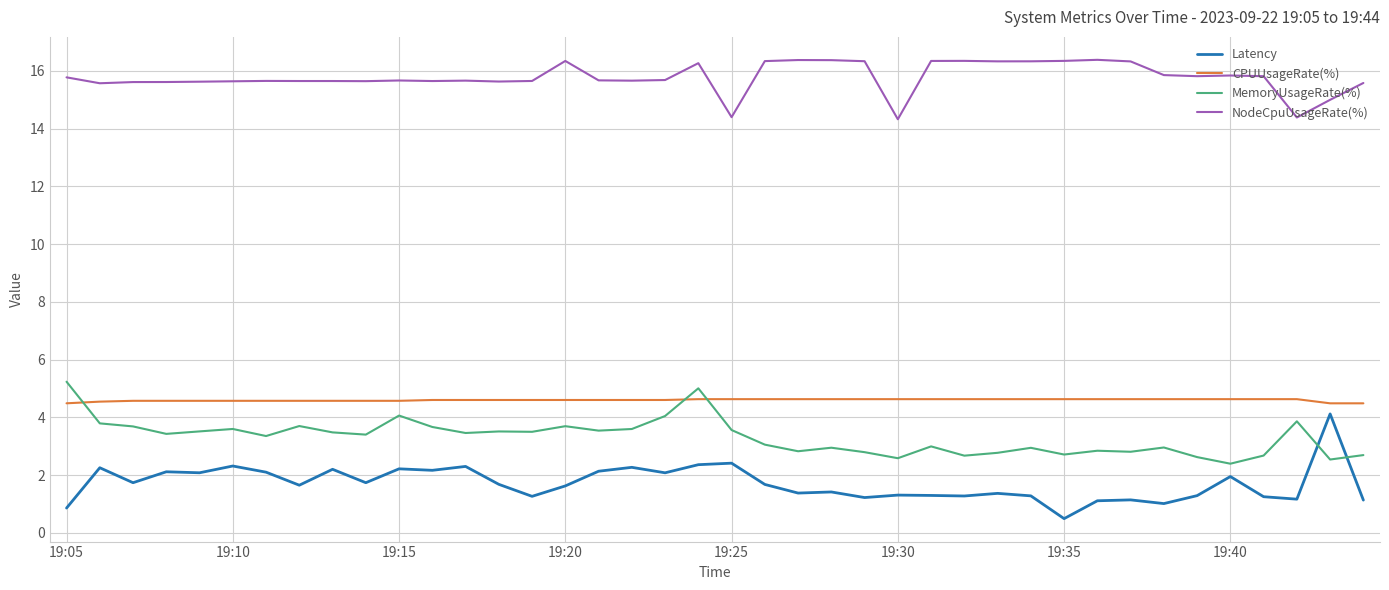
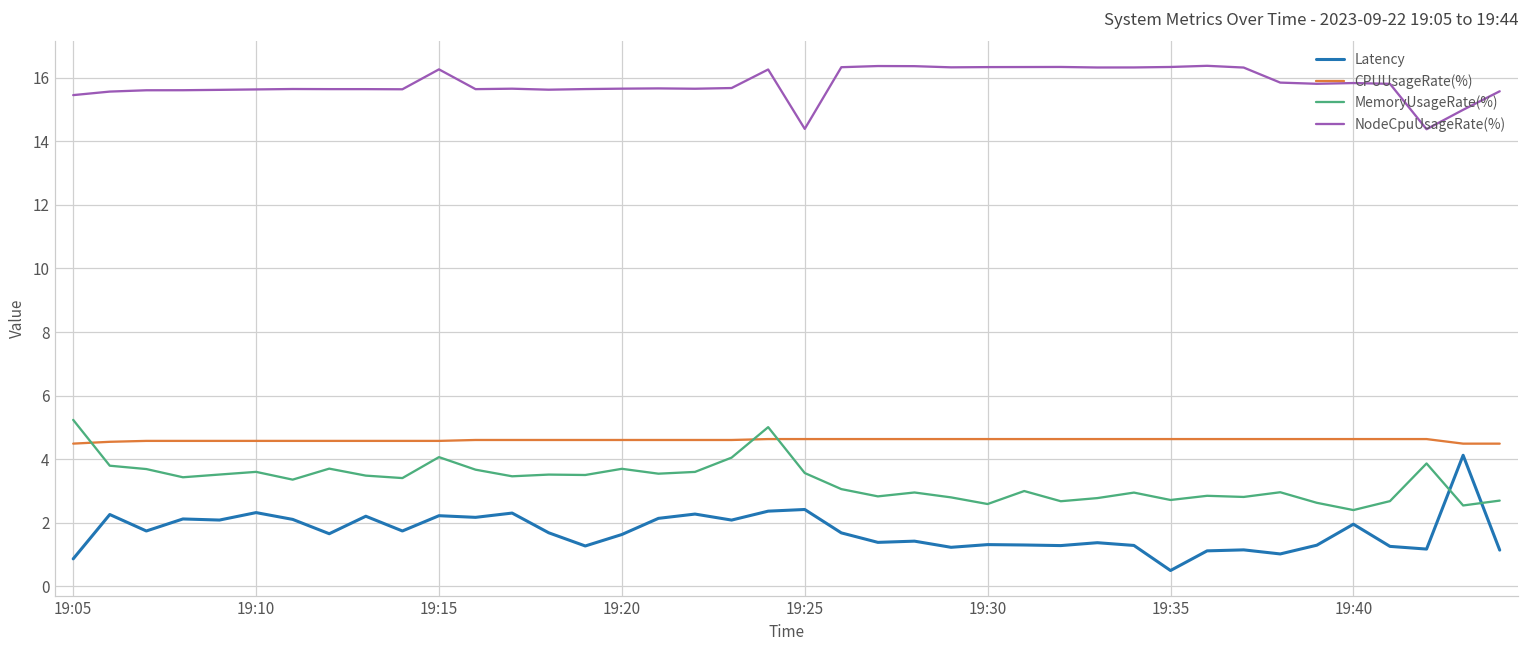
NodeCpuUsageRate(%), 19:05: 15.8 -> 15.5
NodeCpuUsageRate(%), 19:15: 15.7 -> 16.3
NodeCpuUsageRate(%), 19:20: 16.3 -> 15.7
NodeCpuUsageRate(%), 19:30: 14.3 -> 16.3
